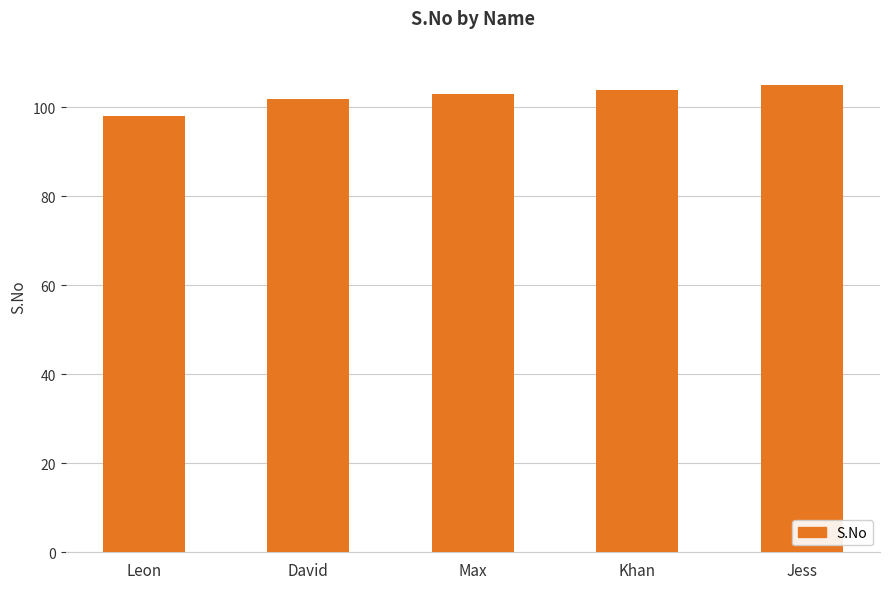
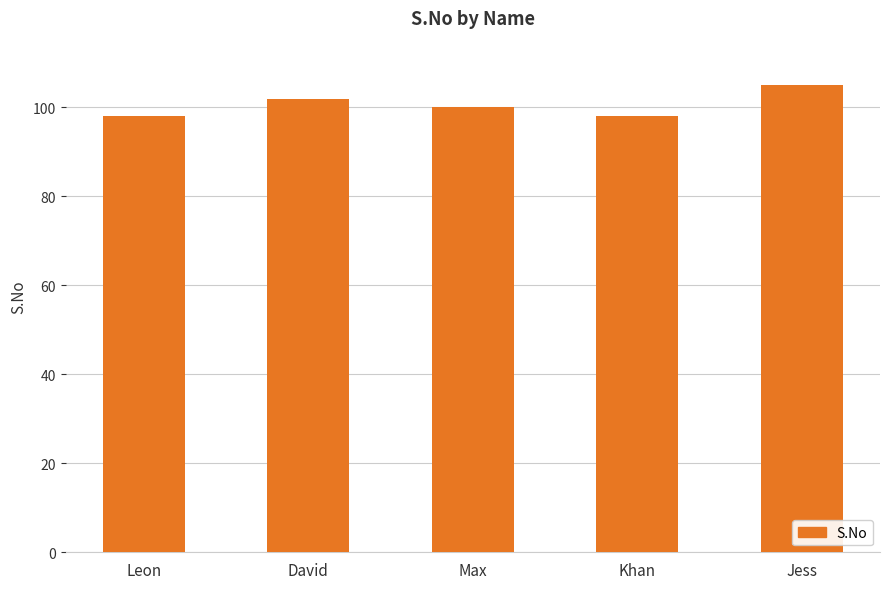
Max: 103 -> 100
Khan: 104 -> 98
